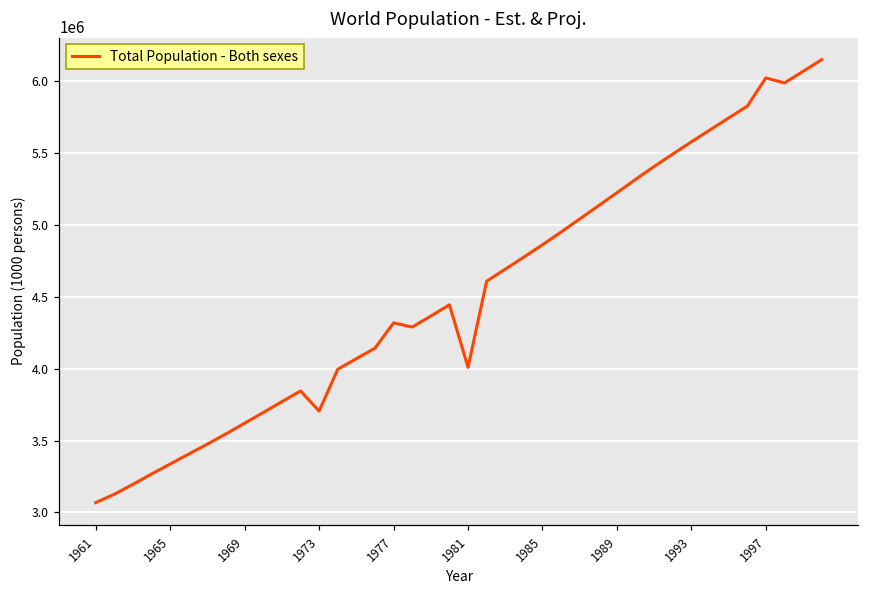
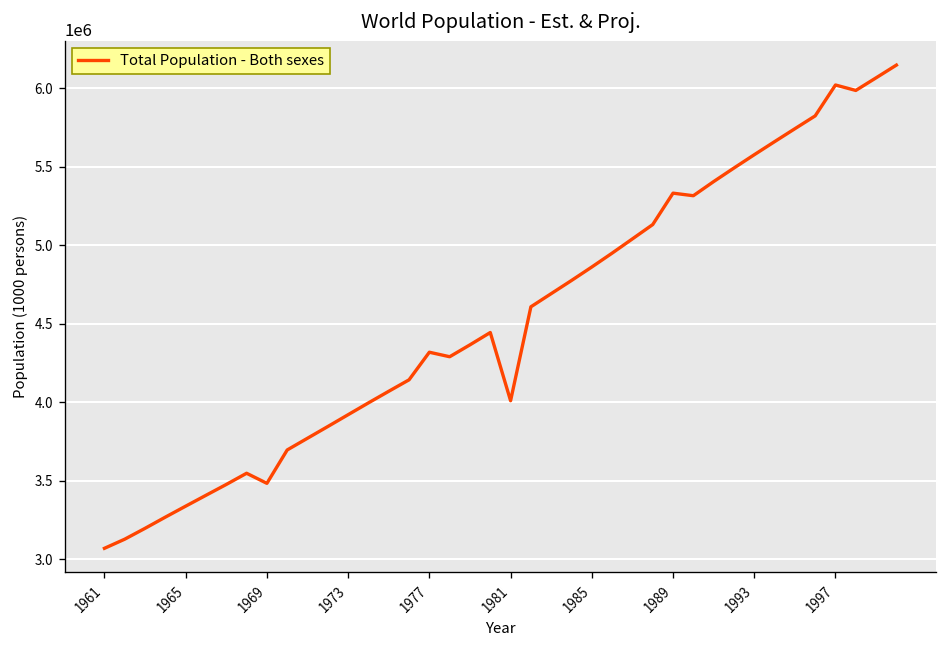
1969: 3620000 -> 3480000
1973: 3710000 -> 3920000
1989: 5220000 -> 5330000
